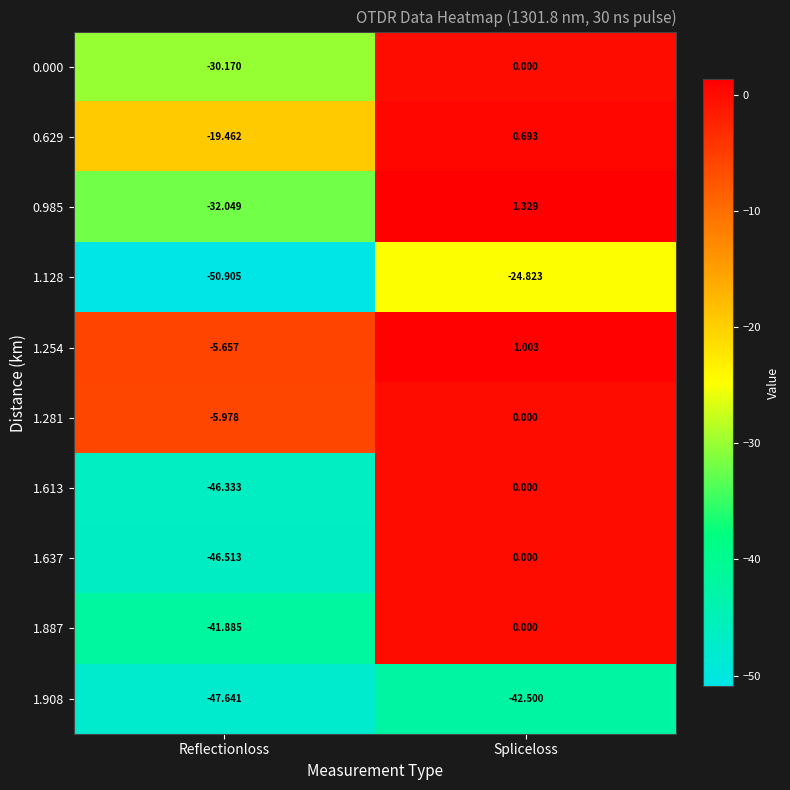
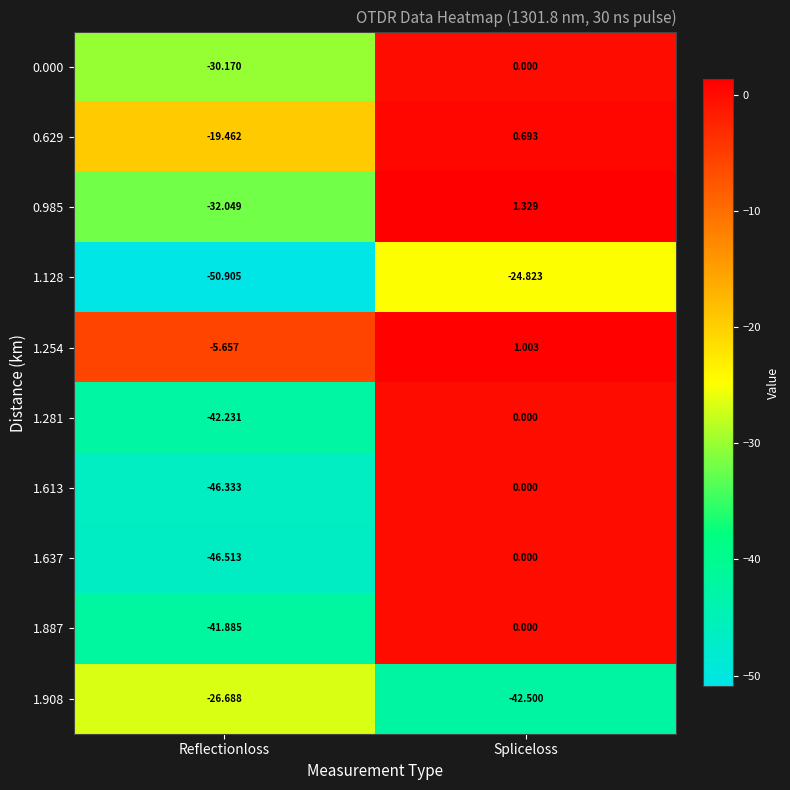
1.281, Reflectionloss: -5.978 -> -42.231
1.908, Reflectionloss: -47.641 -> -26.688
